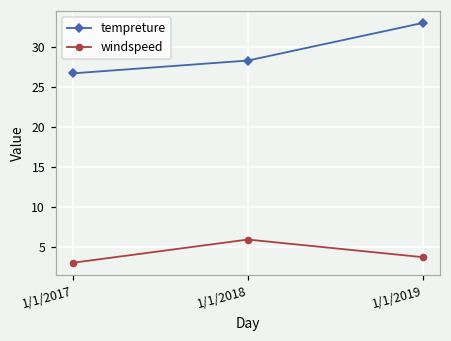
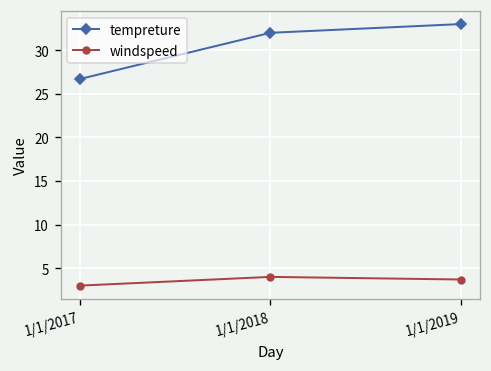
tempreture, 1/1/2018: 28 -> 32
windspeed, 1/1/2018: 6 -> 4
